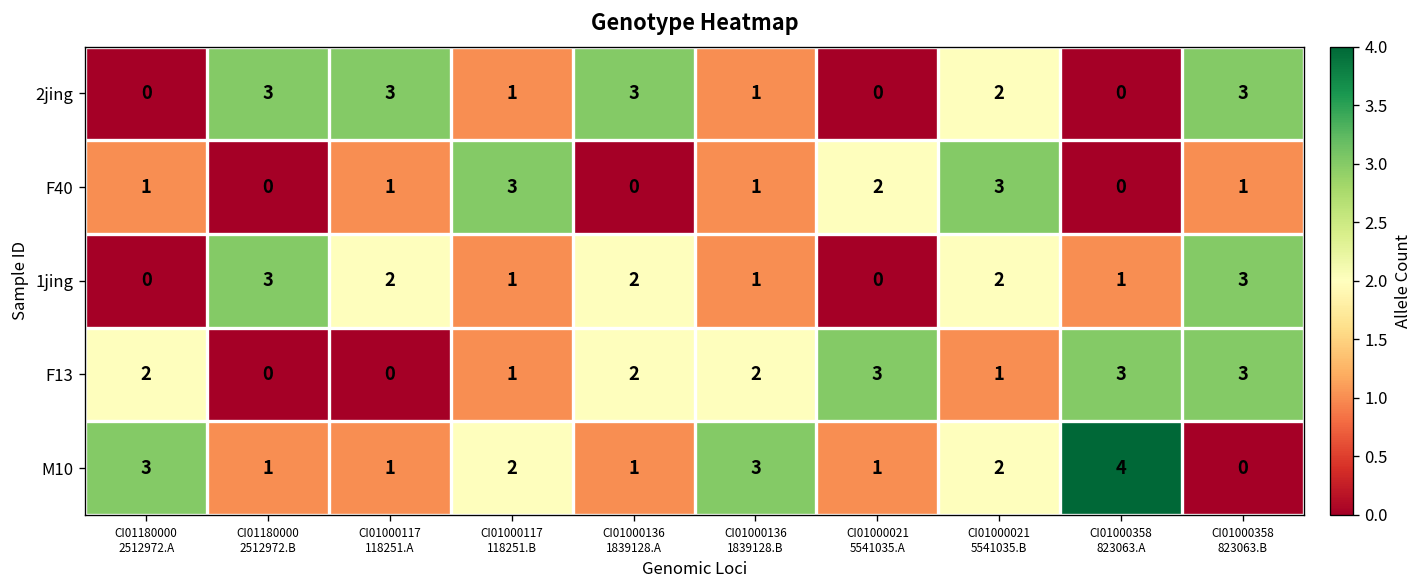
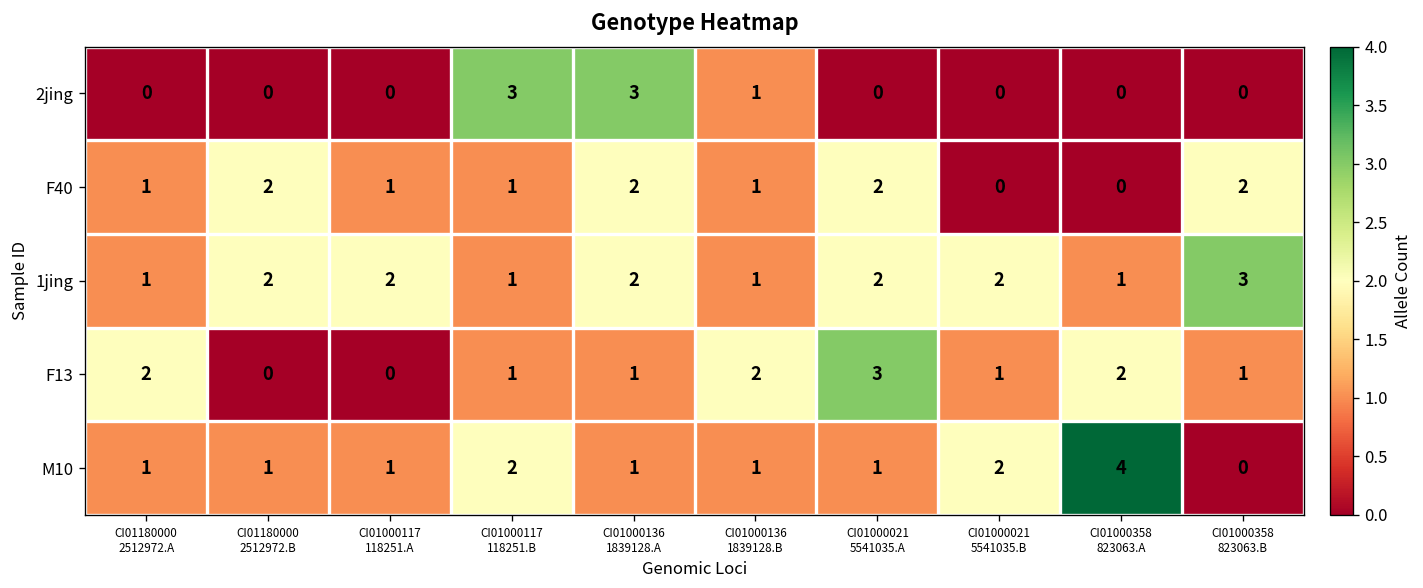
2jing, CI01180000 2512972.B: 3 -> 0
2jing, CI01000117 118251.A: 3 -> 0
2jing, CI01000117 118251.B: 1 -> 3
2jing, CI01000021 5541035.B: 2 -> 0
2jing, CI01000358 823063.B: 3 -> 0
F40, CI01180000 2512972.B: 0 -> 2
F40, CI01000117 118251.B: 3 -> 1
F40, CI01000136 1839128.A: 0 -> 2
F40, CI01000021 5541035.B: 3 -> 0
F40, CI01000358 823063.B: 1 -> 2
1jing, CI01180000 2512972.A: 0 -> 1
1jing, CI01180000 2512972.B: 3 -> 2
1jing, CI01000021 5541035.A: 0 -> 2
F13, CI01000136 1839128.A: 2 -> 1
F13, CI01000358 823063.A: 3 -> 2
F13, CI01000358 823063.B: 3 -> 1
M10, CI01180000 2512972.A: 3 -> 1
M10, CI01000136 1839128.B: 3 -> 1
